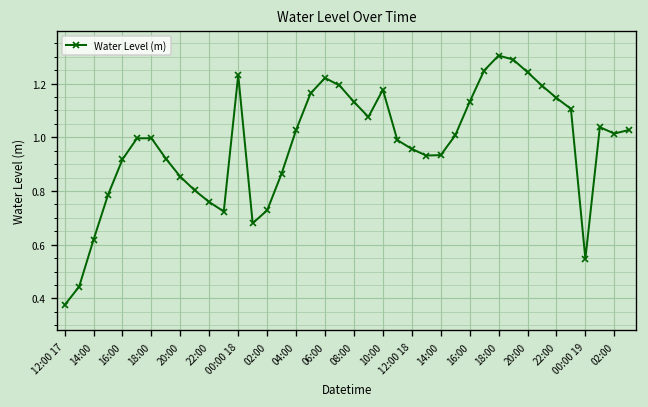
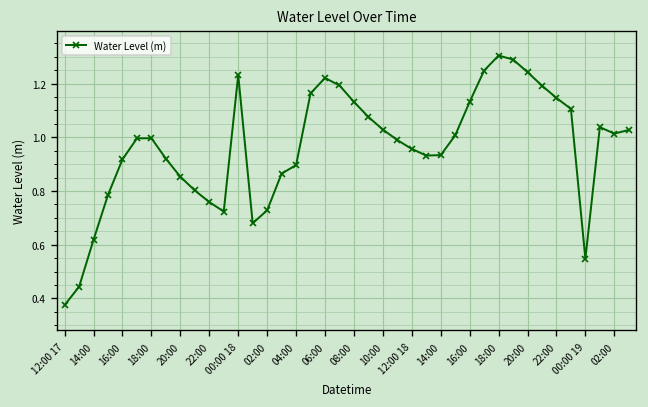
04:00: 1.03 -> 0.90
10:00: 1.18 -> 1.03
